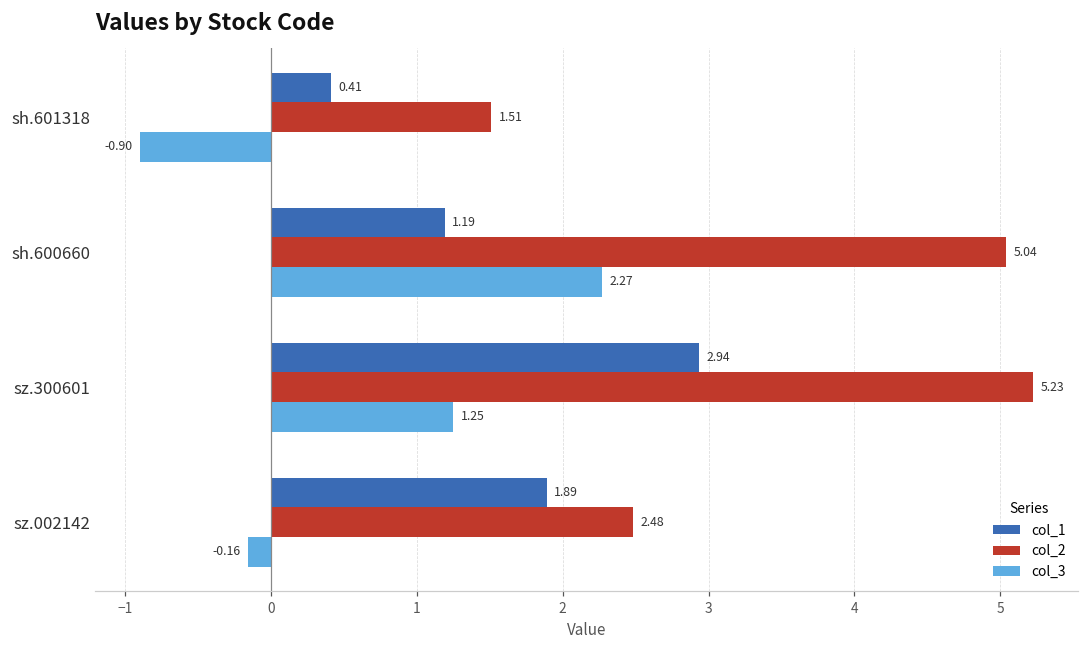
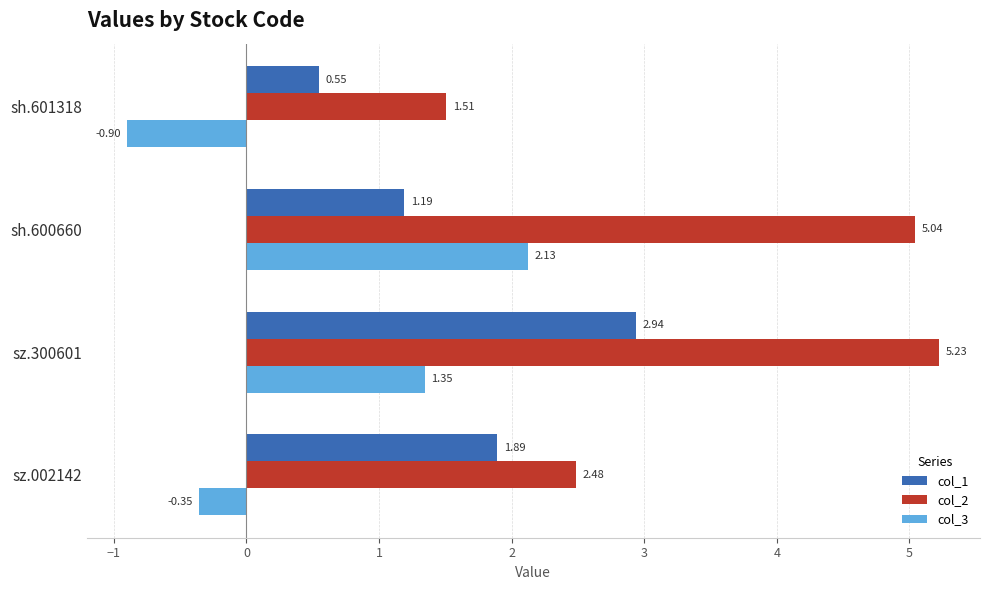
col_1, sh.601318: 0.41 -> 0.55
col_3, sh.600660: 2.27 -> 2.13
col_3, sz.300601: 1.25 -> 1.35
col_3, sz.002142: -0.16 -> -0.35
